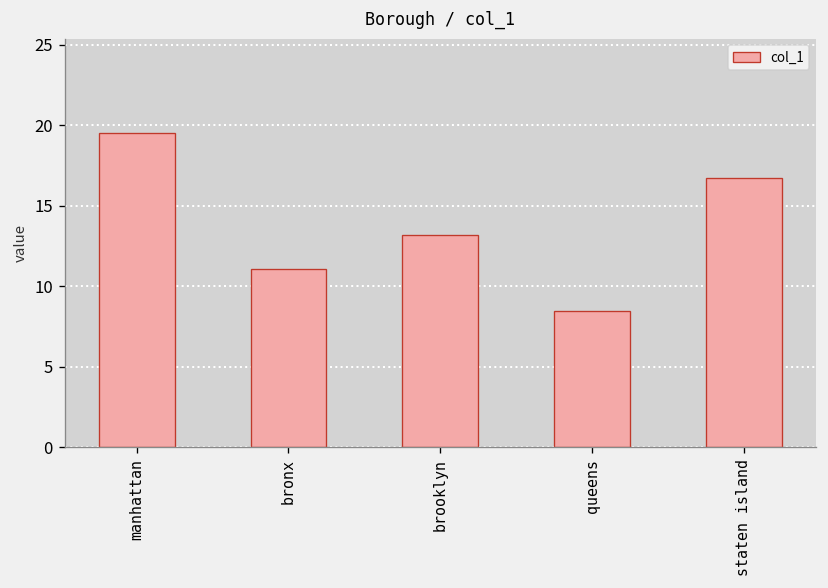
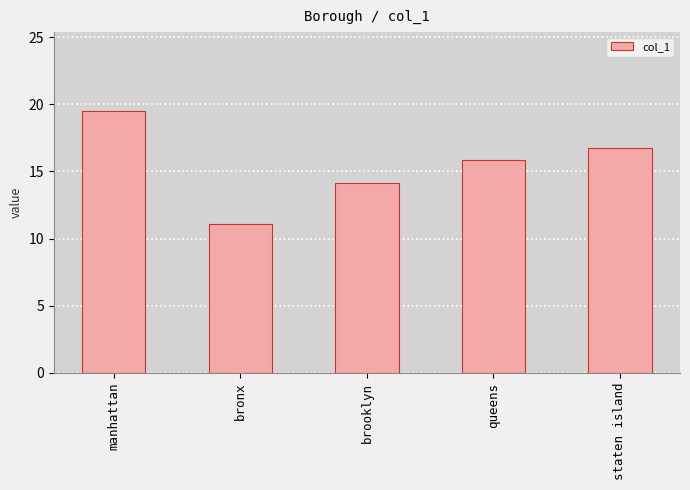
brooklyn: 13.2 -> 14.2
queens: 8.5 -> 15.9
